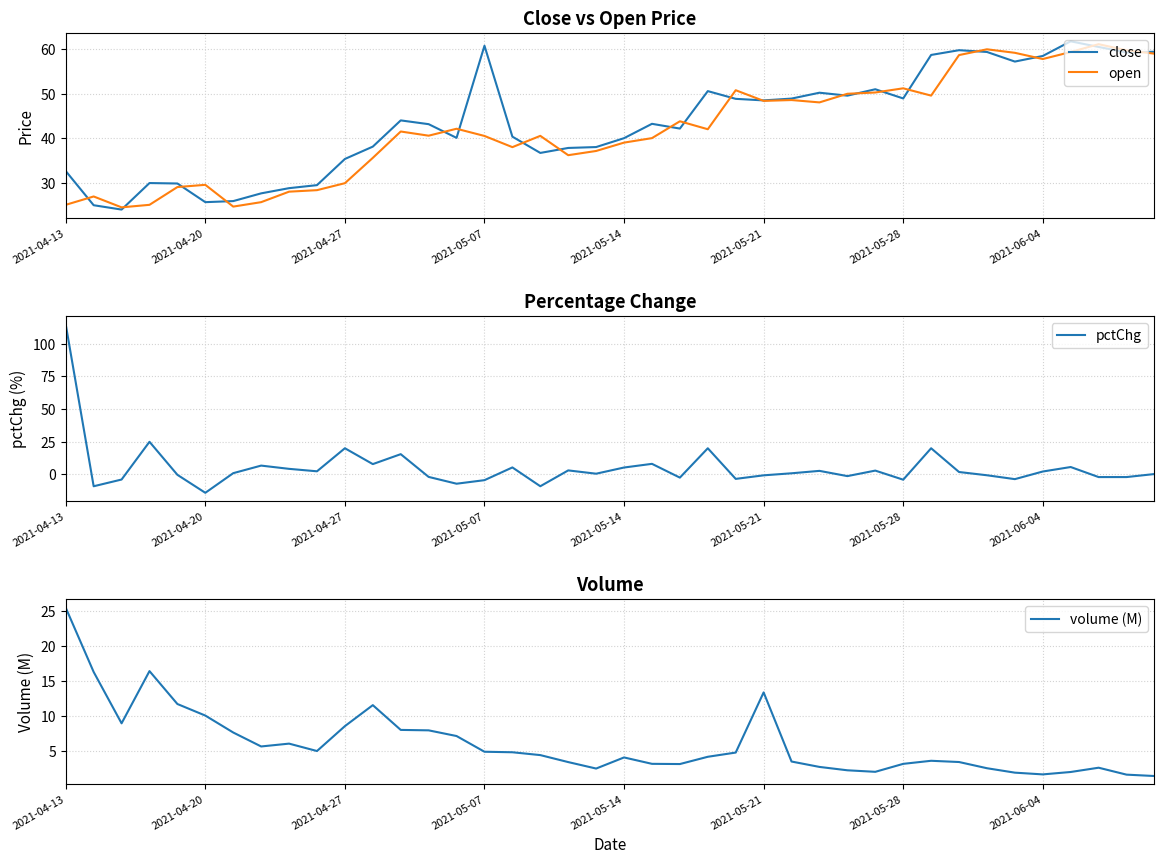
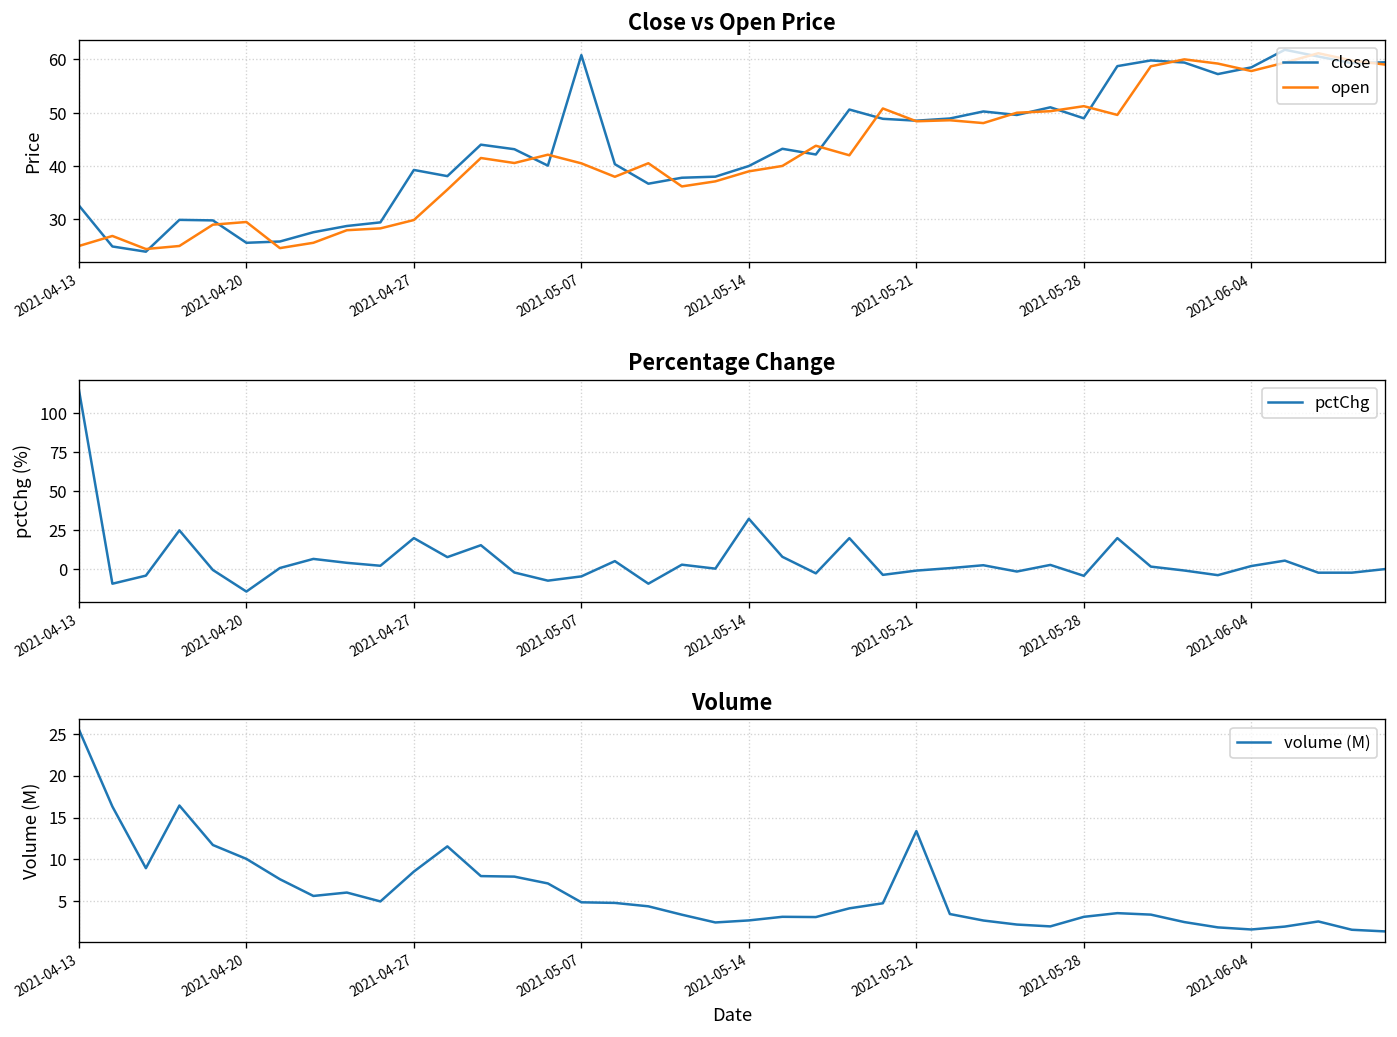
Close vs Open Price, close, 2021-04-27: 35 -> 39
Percentage Change, 2021-05-14: 5 -> 32
Volume, 2021-05-14: 4 -> 3
